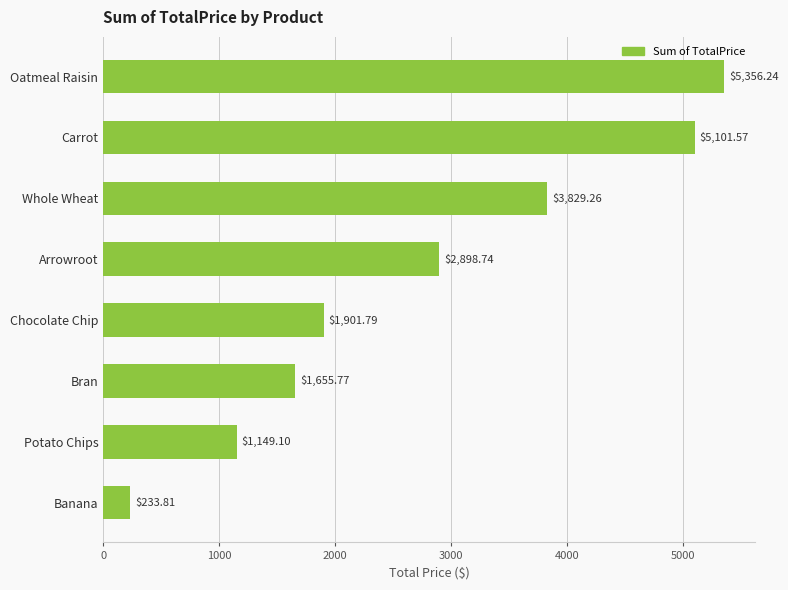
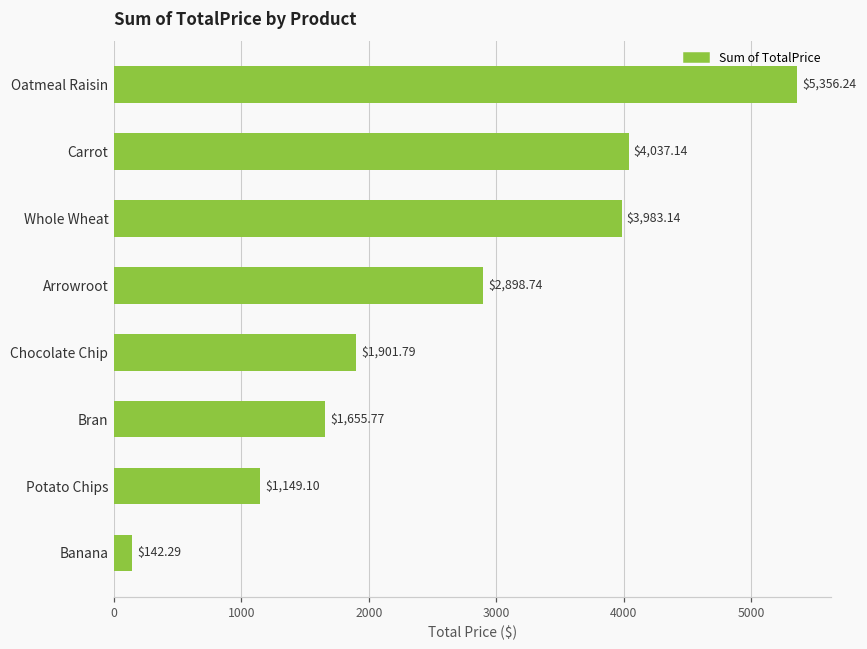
Carrot: $5,101.57 -> $4,037.14
Whole Wheat: $3,829.26 -> $3,983.14
Banana: $233.81 -> $142.29
